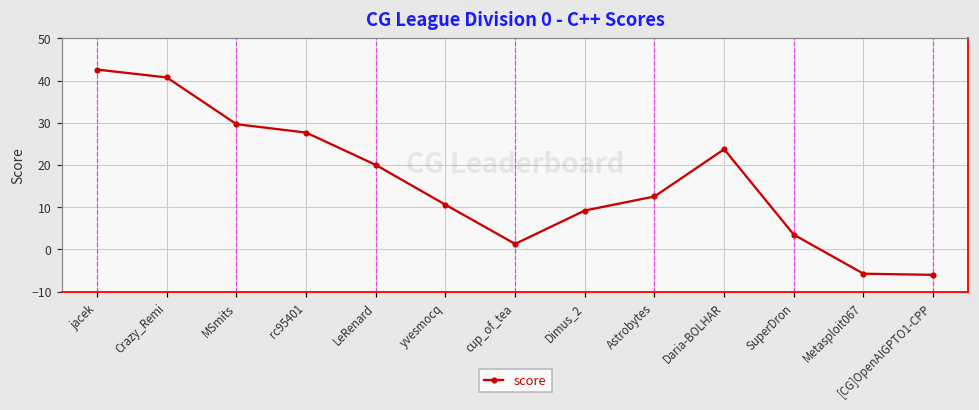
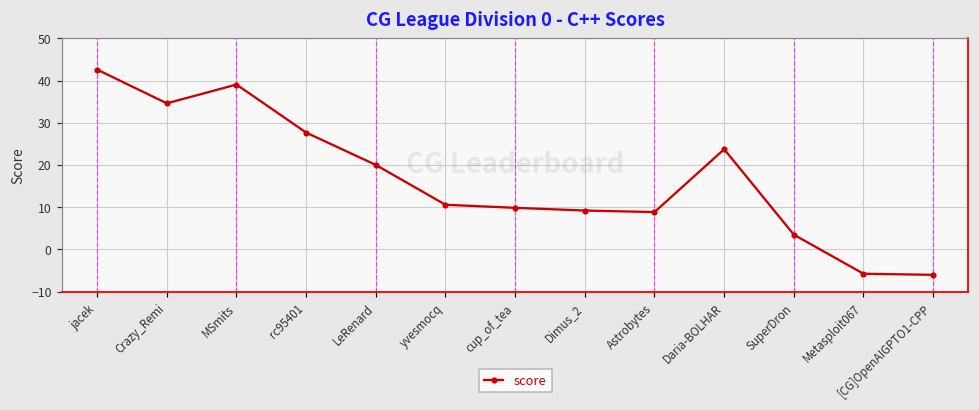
Crazy_Remi: 41 -> 35
MSmits: 30 -> 39
cup_of_tea: 1 -> 10
Astrobytes: 13 -> 9
